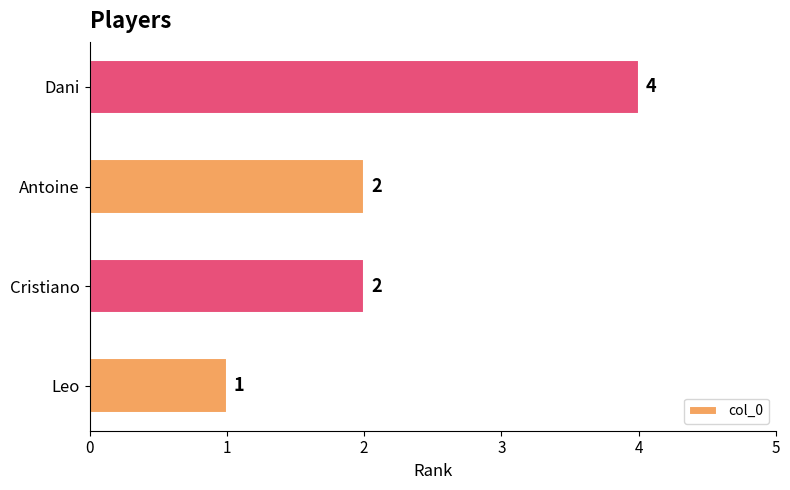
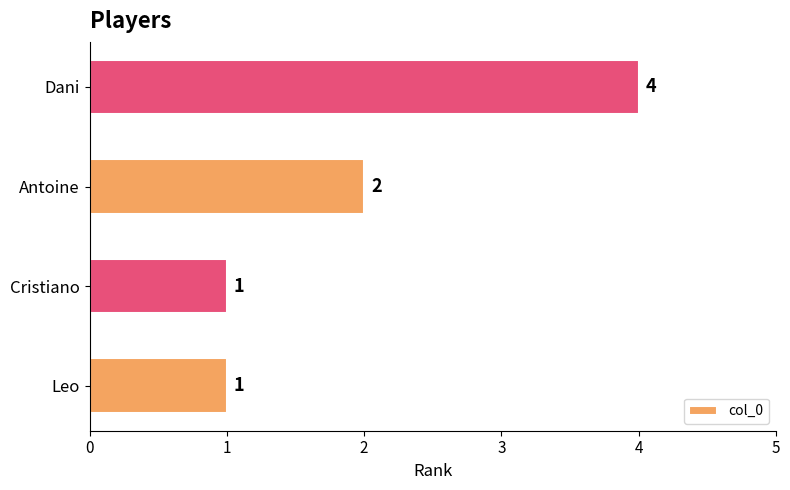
Cristiano: 2 -> 1
